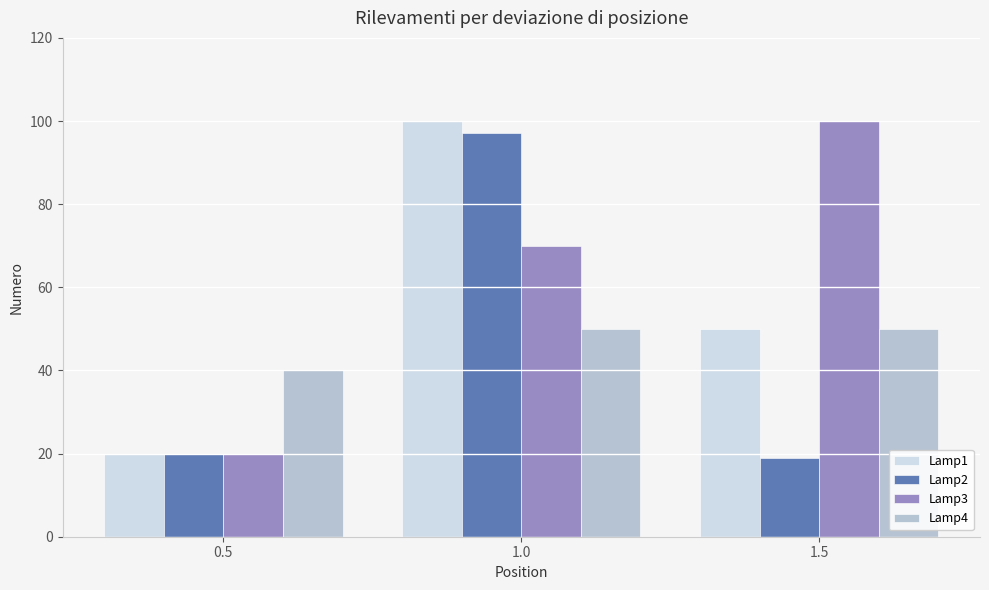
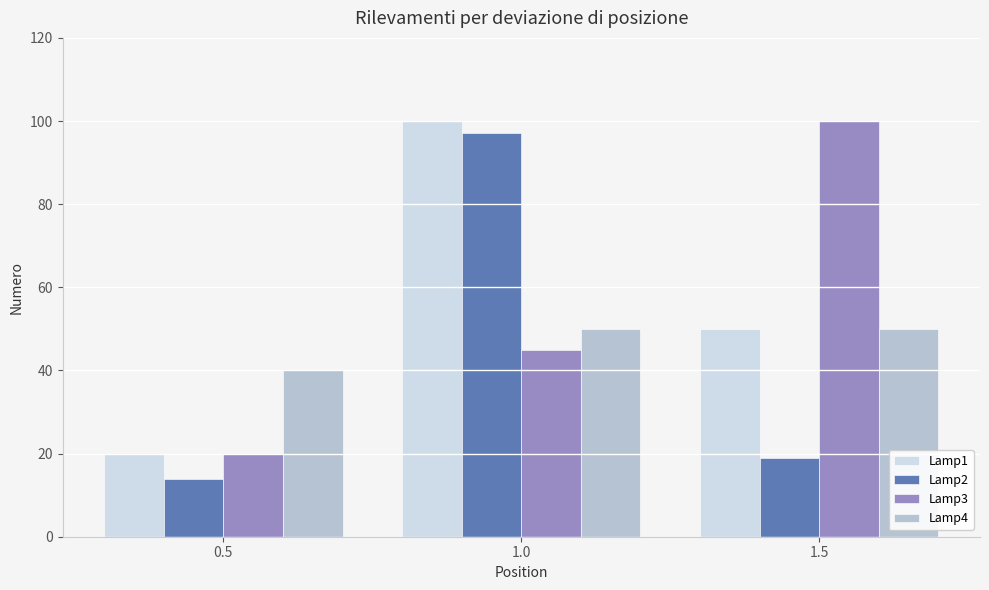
Lamp2, 0.5: 20 -> 14
Lamp3, 1.0: 70 -> 45
